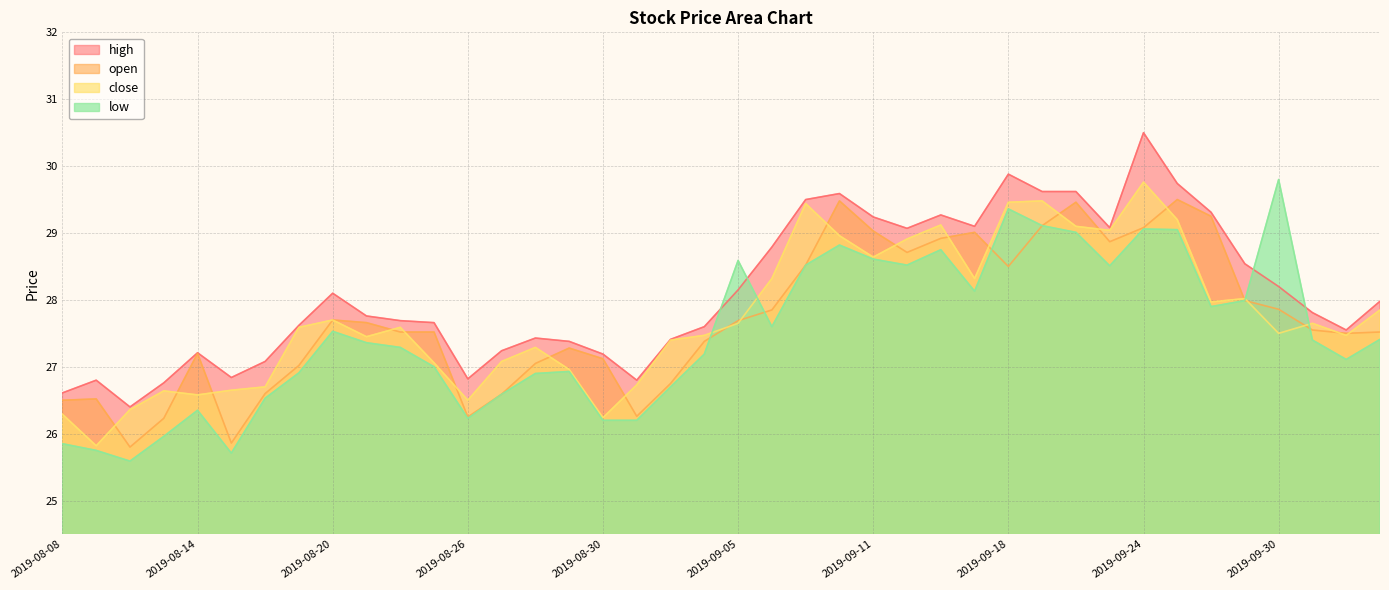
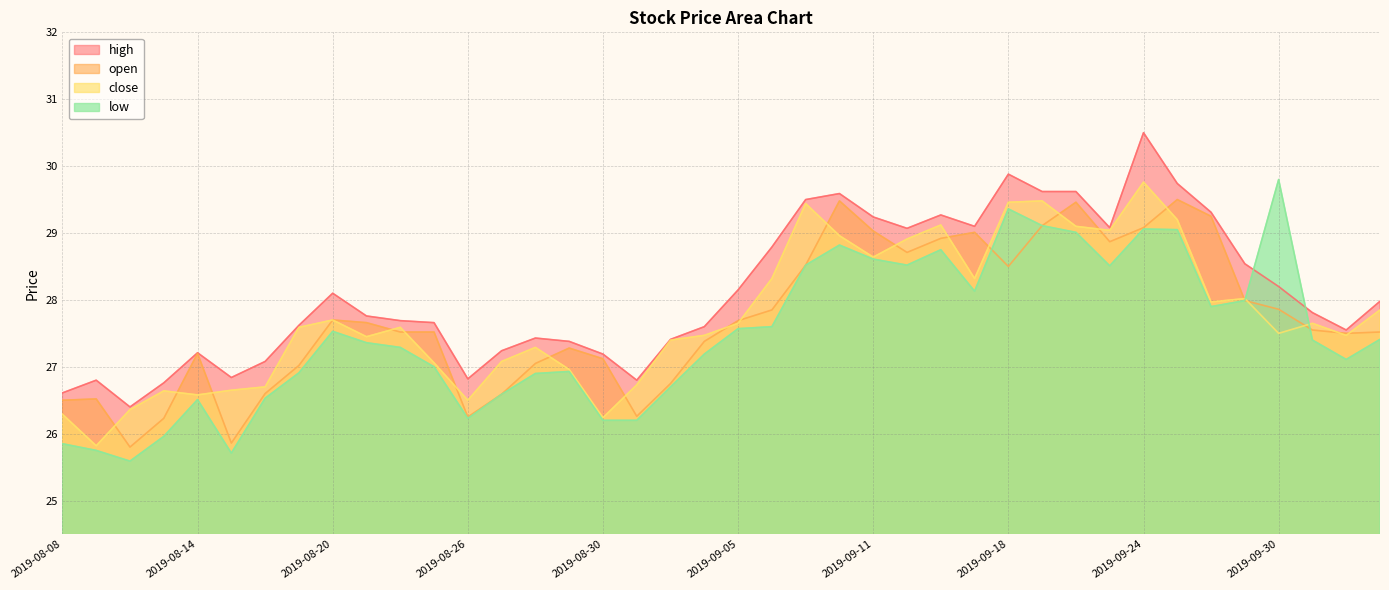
low, 2019-08-14: 26.4 -> 26.5
low, 2019-09-05: 28.6 -> 27.6
